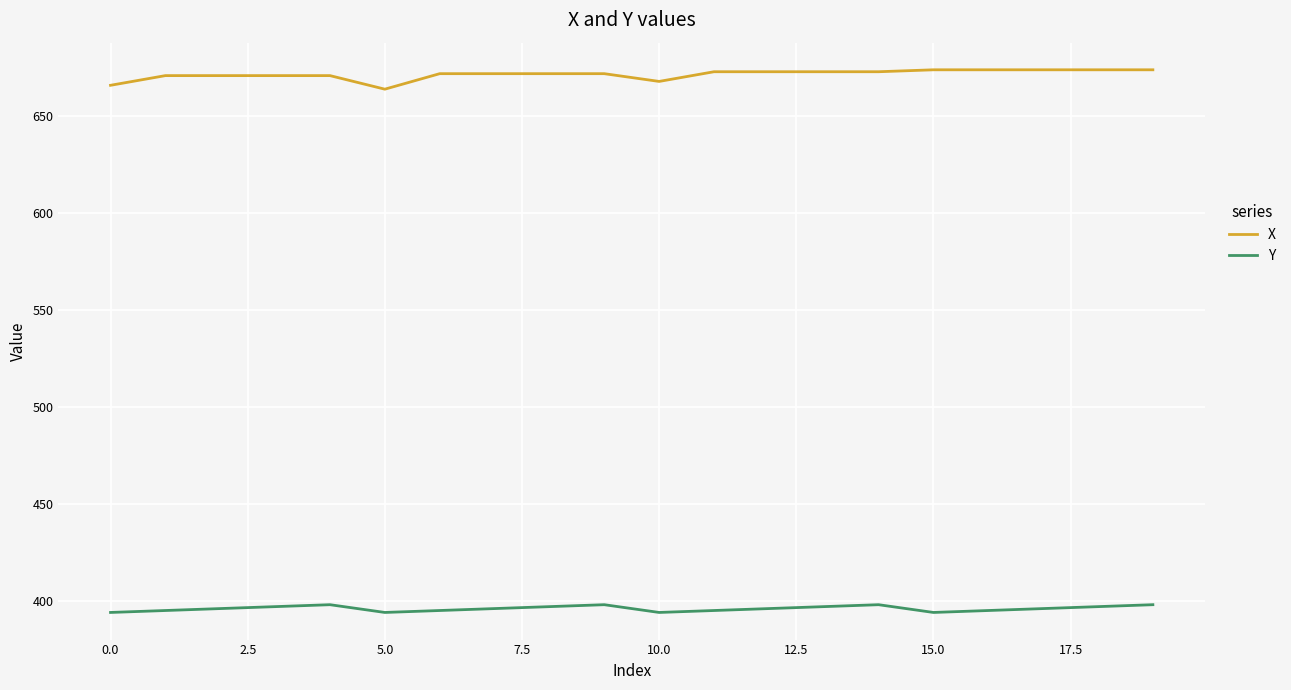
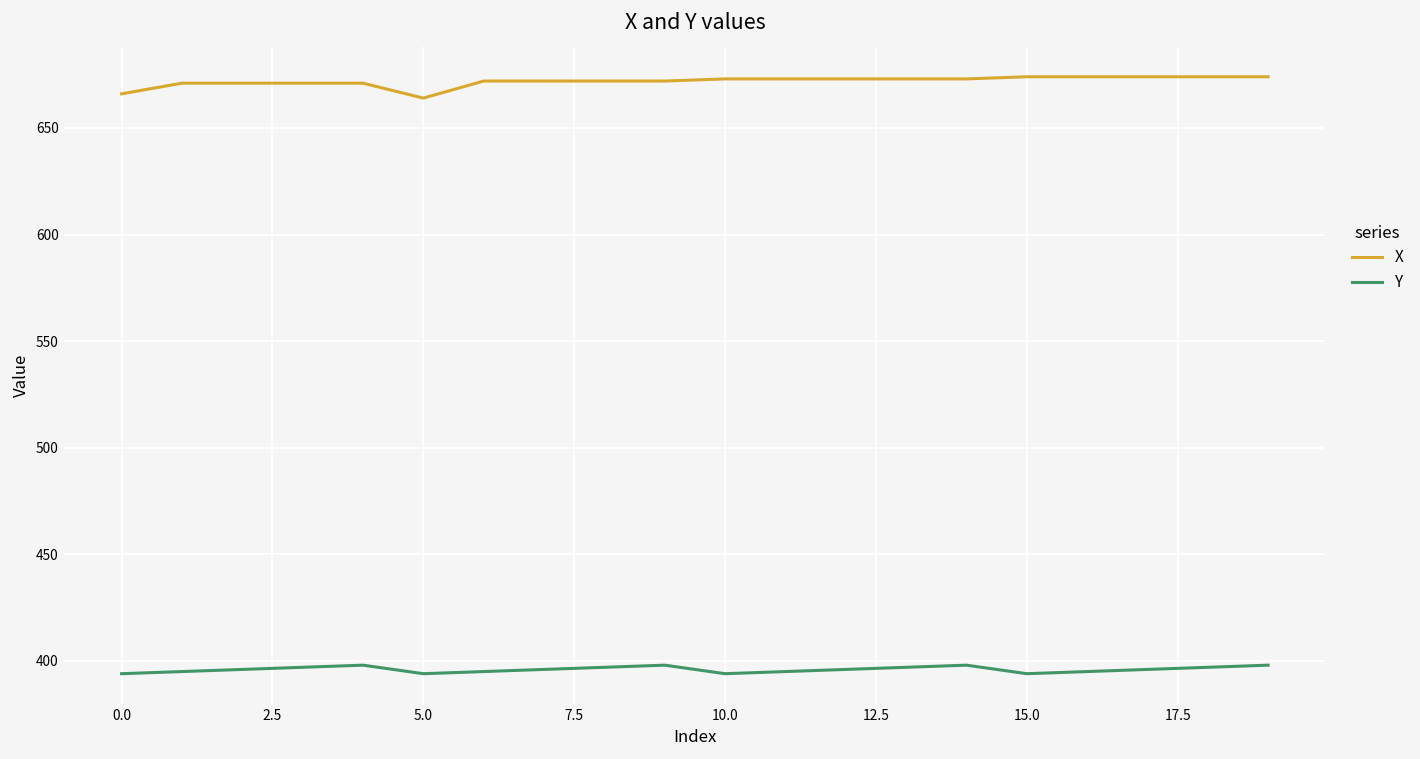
X, 10.0: 668 -> 673
